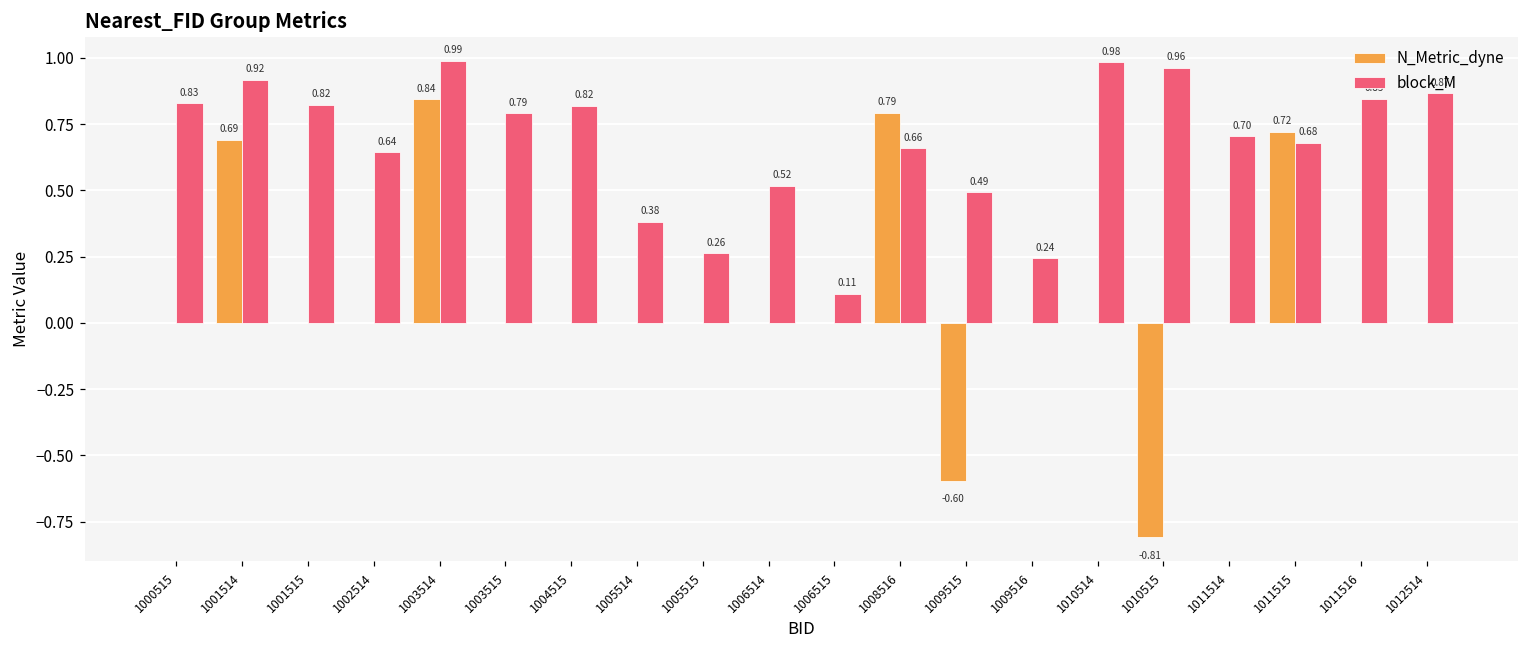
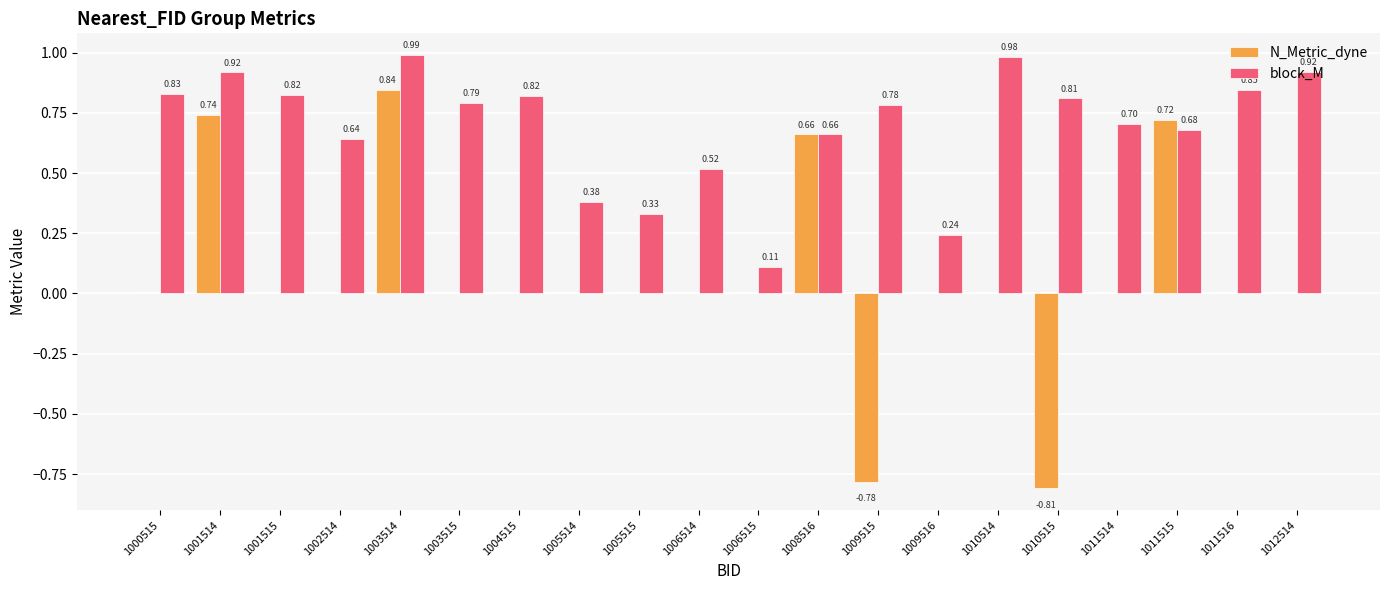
N_Metric_dyne, 1001514: 0.69 -> 0.74
block_M, 1005515: 0.26 -> 0.33
N_Metric_dyne, 1008516: 0.79 -> 0.66
N_Metric_dyne, 1009515: -0.60 -> -0.78
block_M, 1009515: 0.49 -> 0.78
block_M, 1010515: 0.96 -> 0.81
block_M, 1012514: 0.87 -> 0.92
